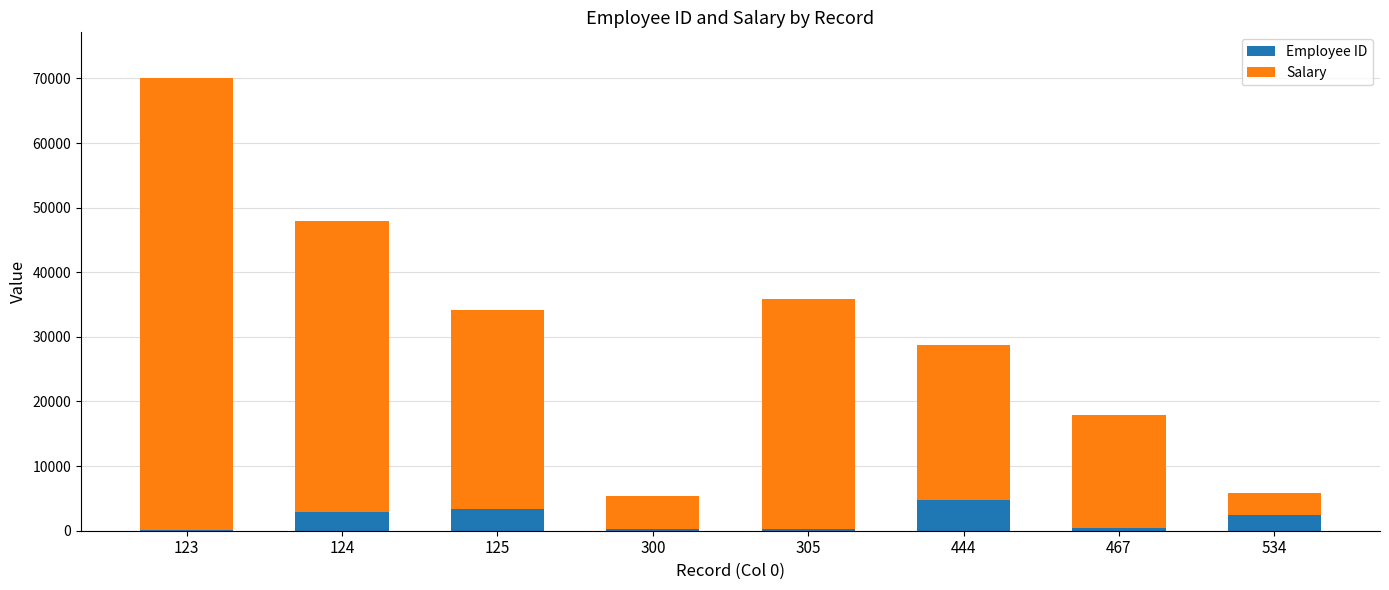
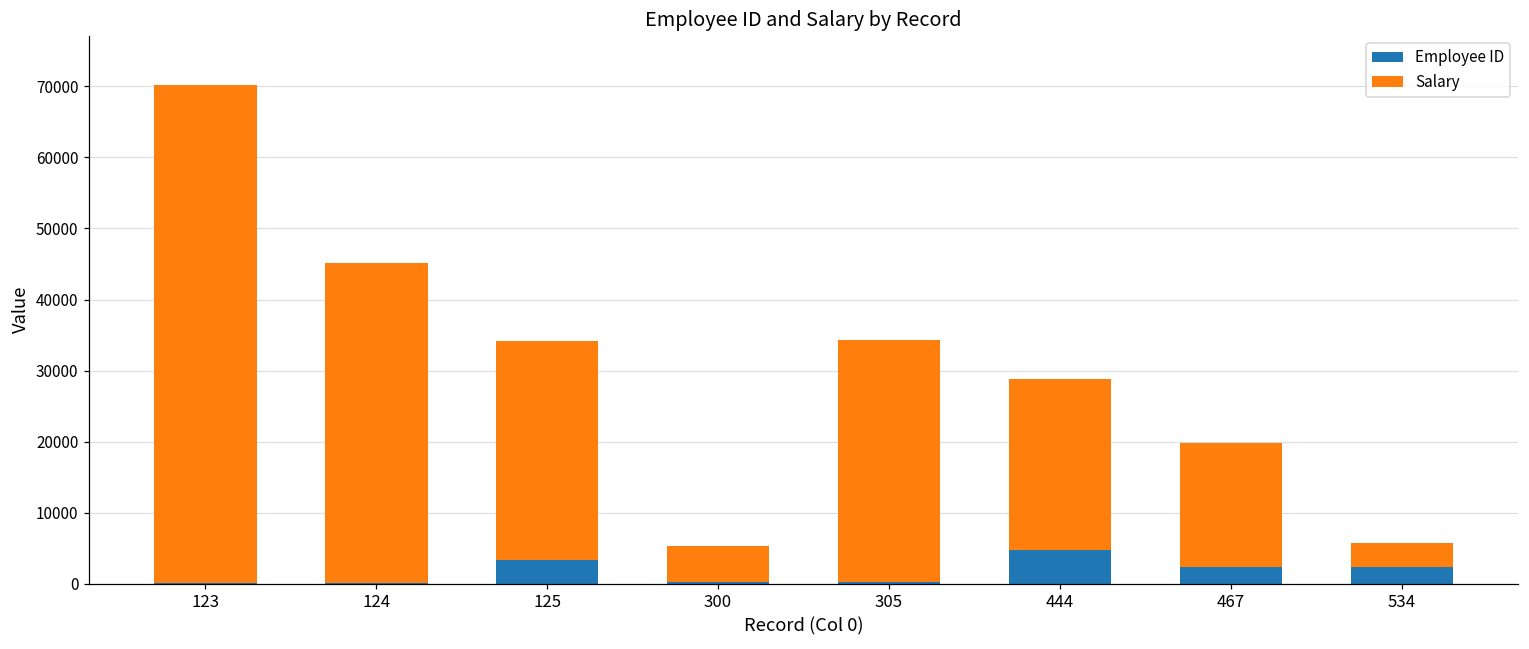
Employee ID, 124: 3000 -> 0
Salary, 305: 36000 -> 34000
Employee ID, 467: 0 -> 2000
